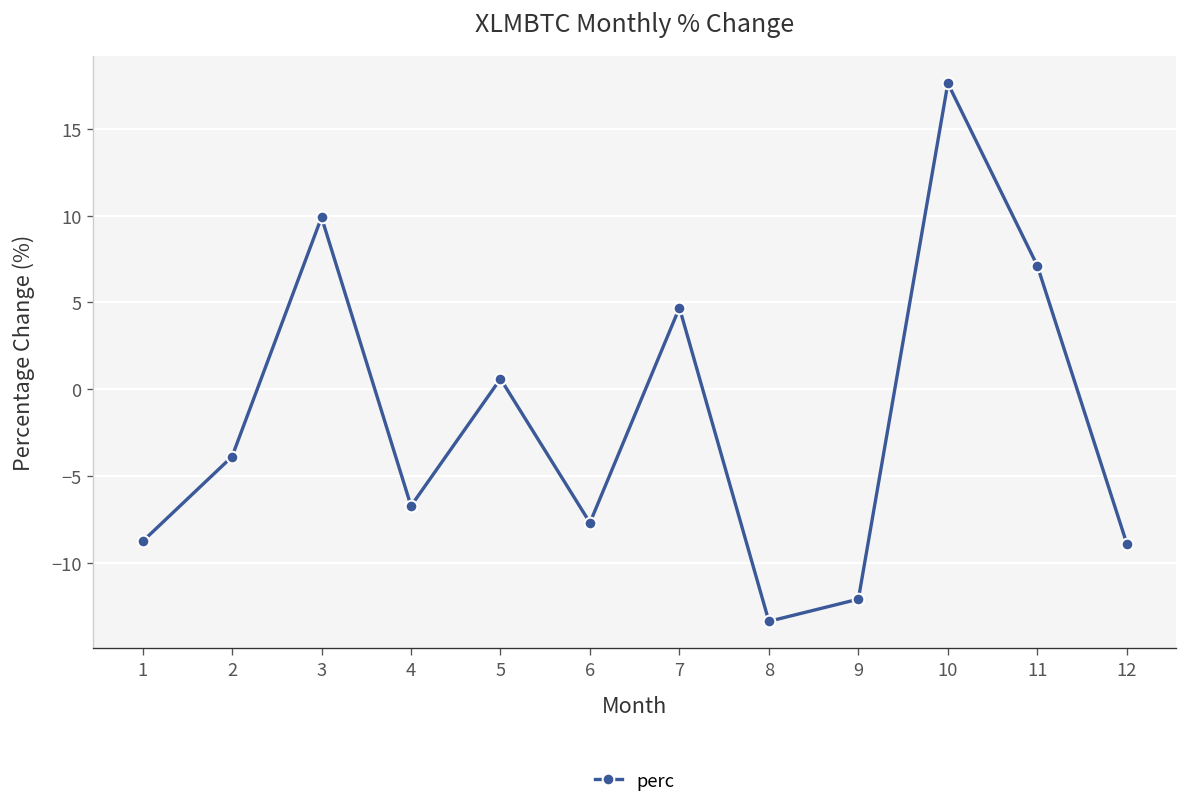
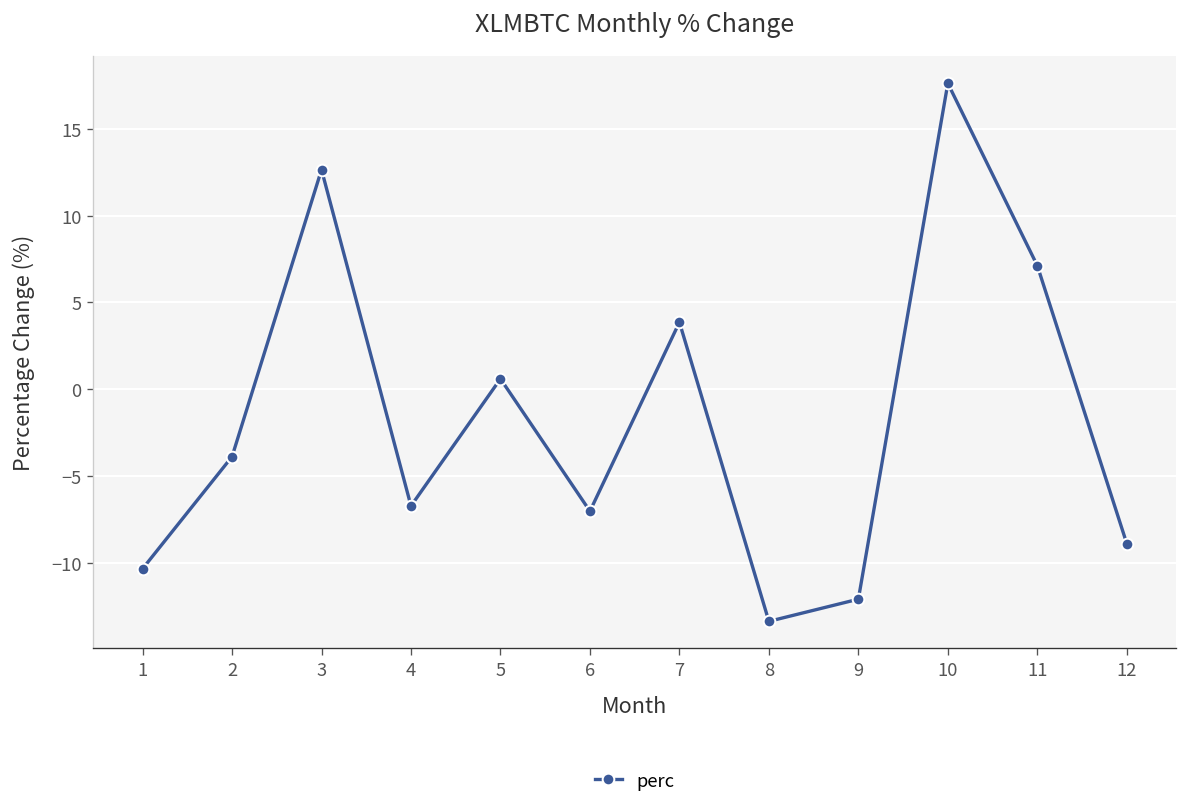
1: -8.8 -> -10.4
3: 9.9 -> 12.7
6: -7.7 -> -7.0
7: 4.7 -> 3.9
